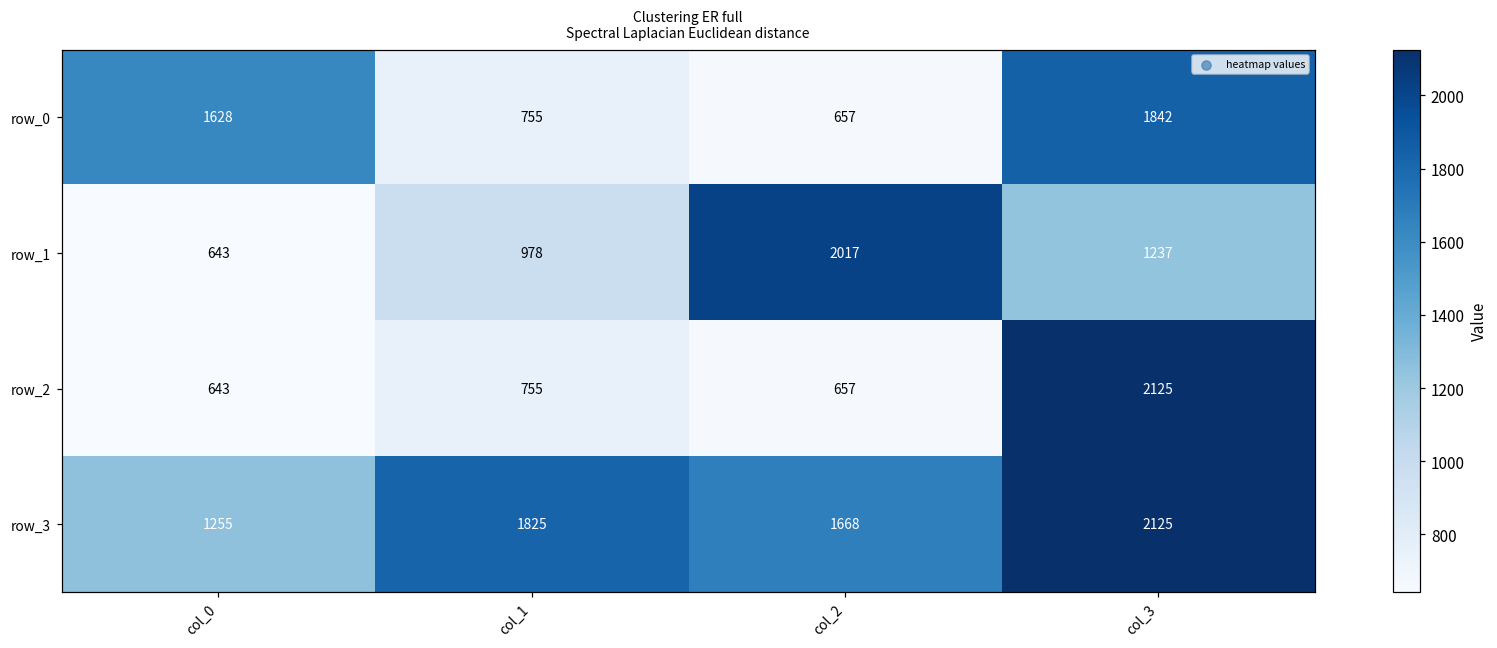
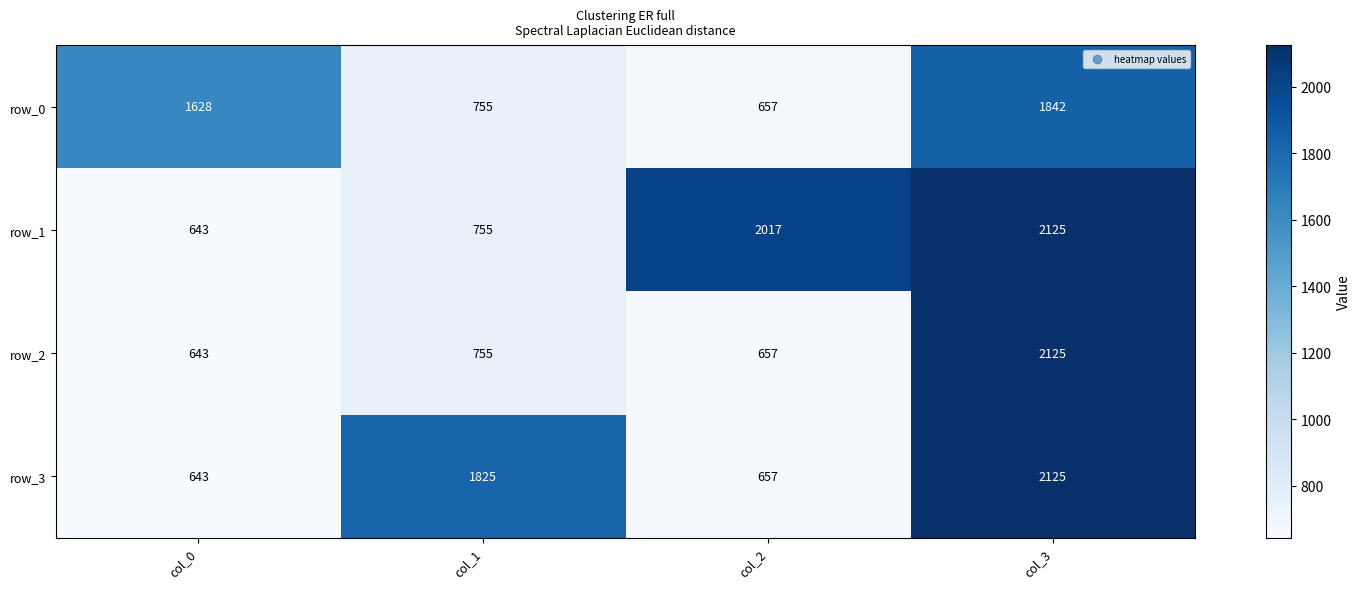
row_1, col_1: 978 -> 755
row_1, col_3: 1237 -> 2125
row_3, col_0: 1255 -> 643
row_3, col_2: 1668 -> 657
